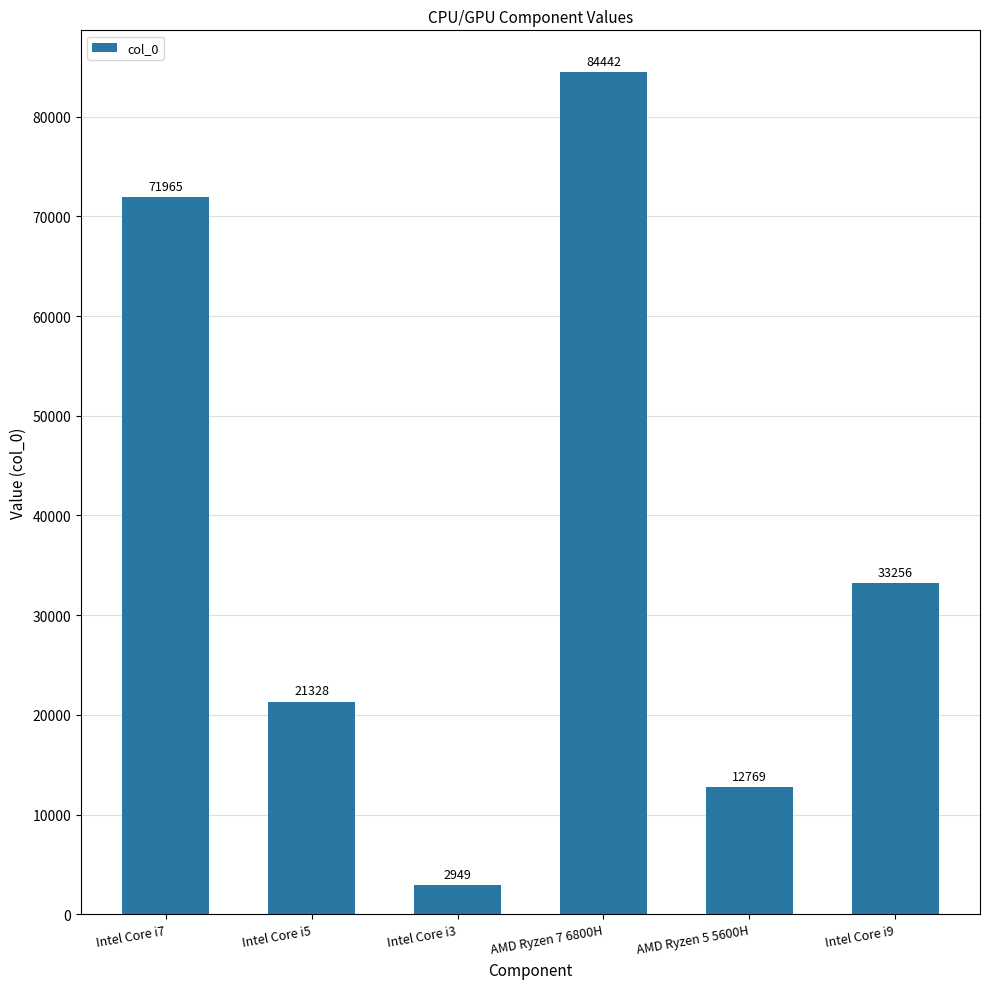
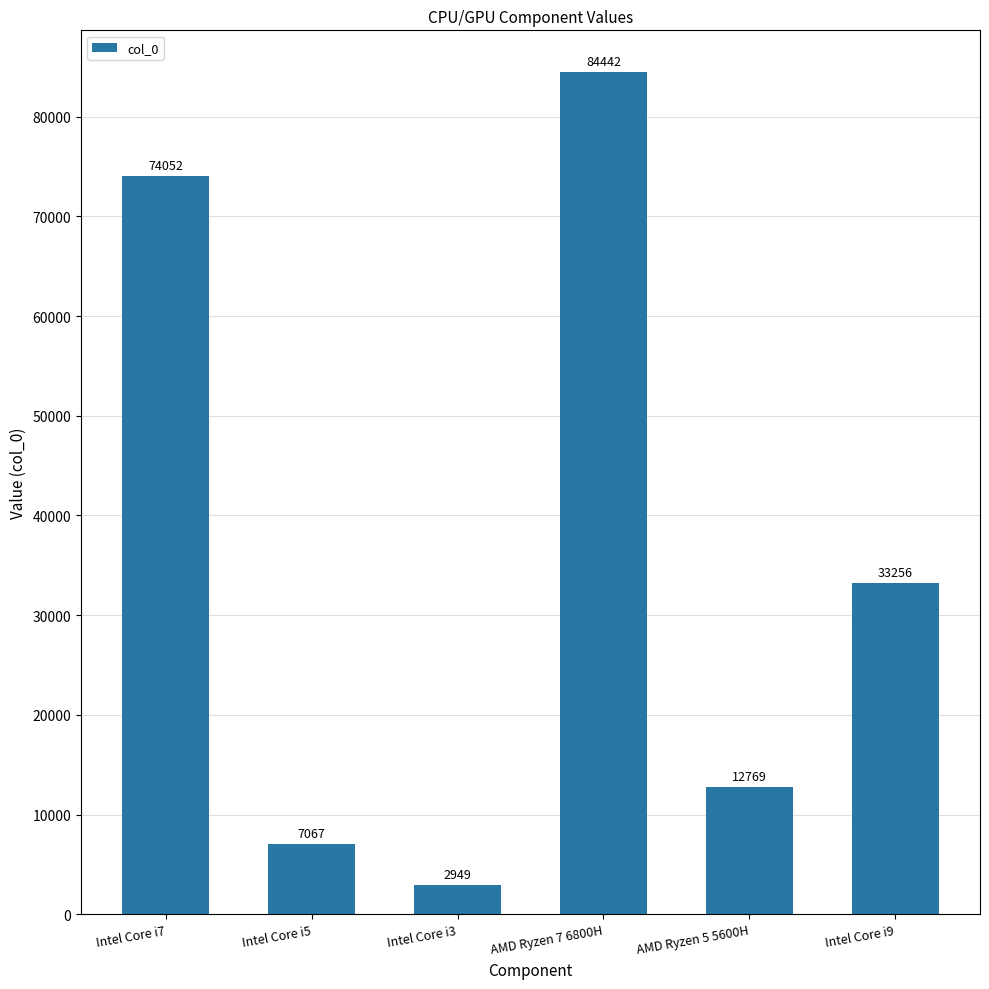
Intel Core i7: 71965 -> 74052
Intel Core i5: 21328 -> 7067
